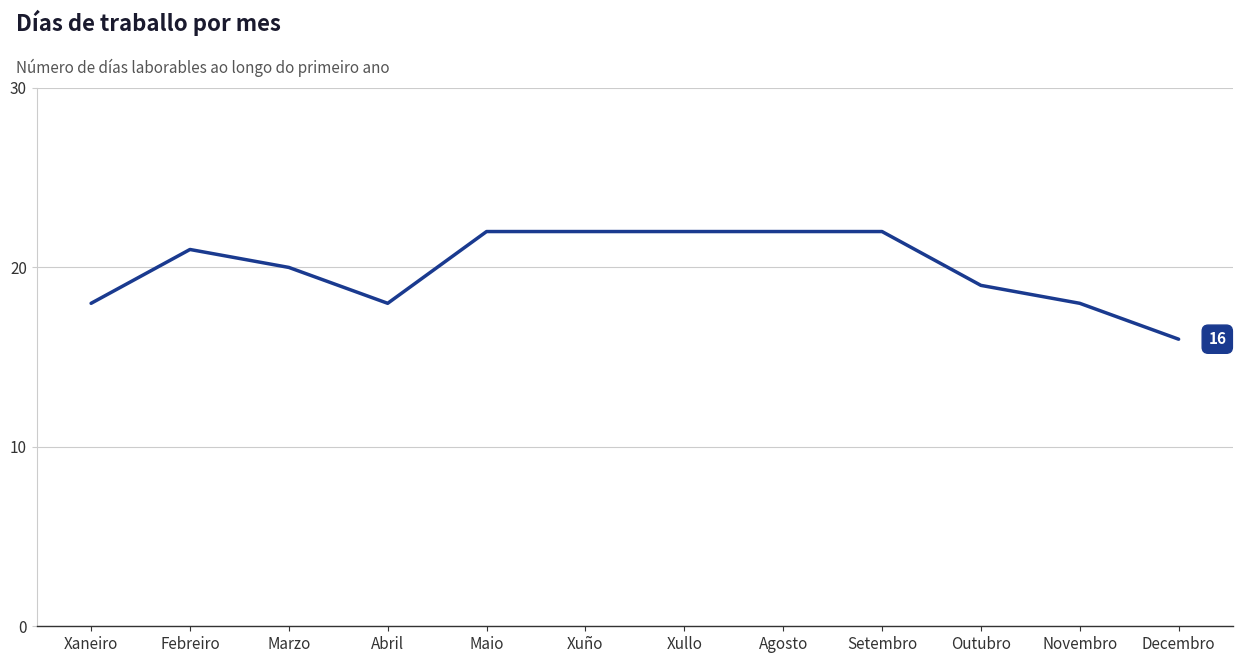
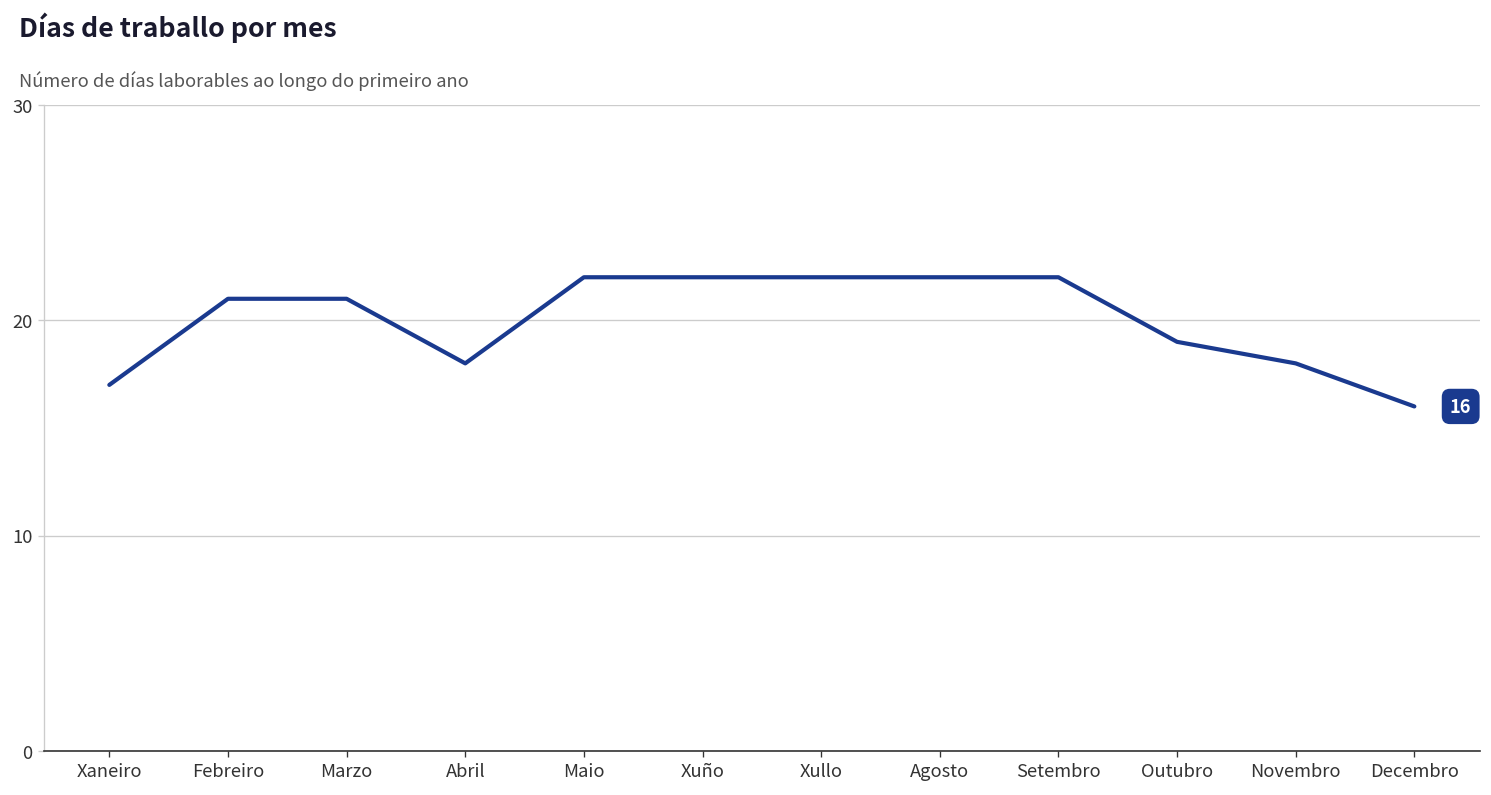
Xaneiro: 18 -> 17
Marzo: 20 -> 21
